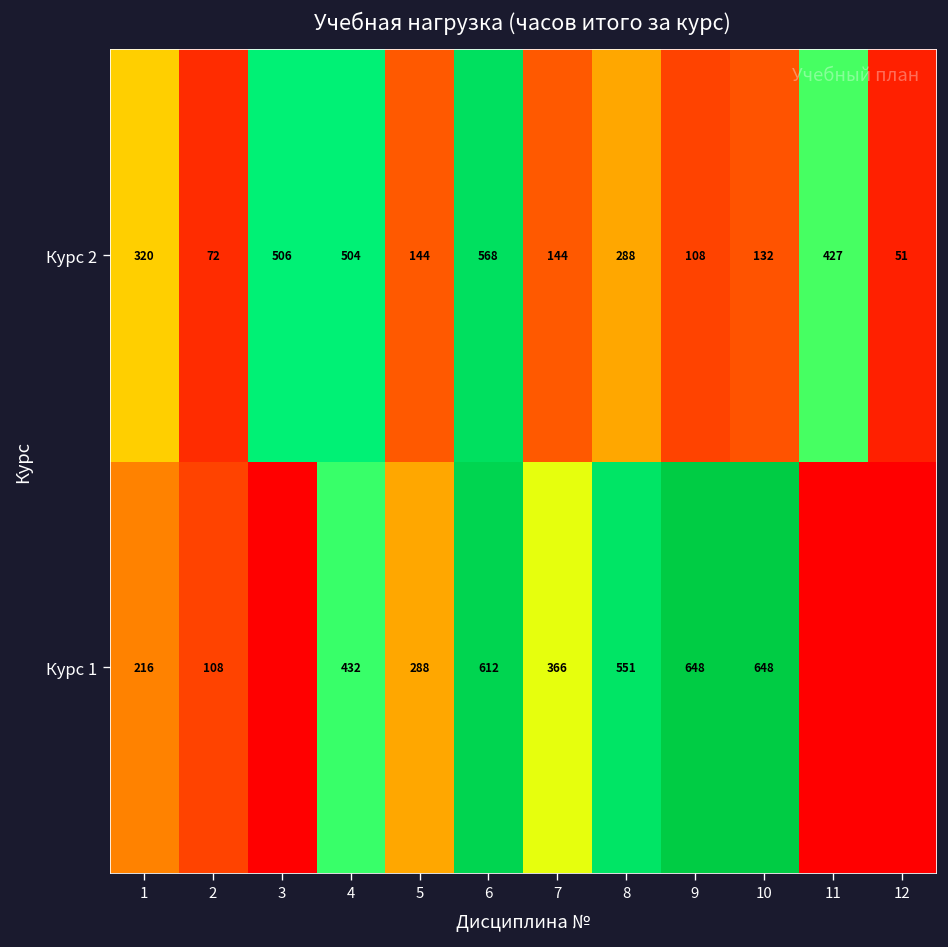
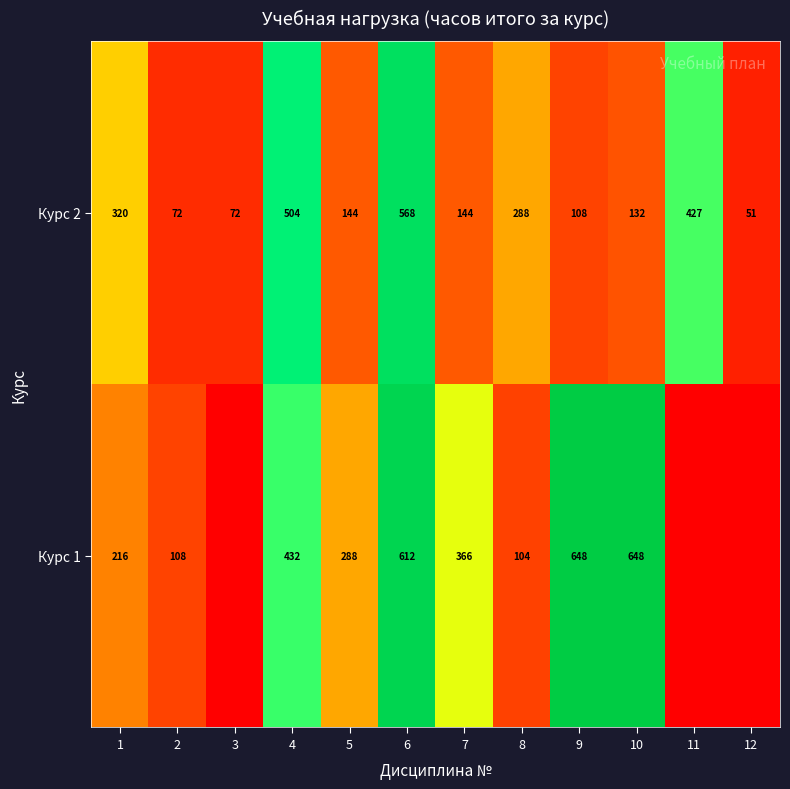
Курс 2, 3: 506 -> 72
Курс 1, 8: 551 -> 104
